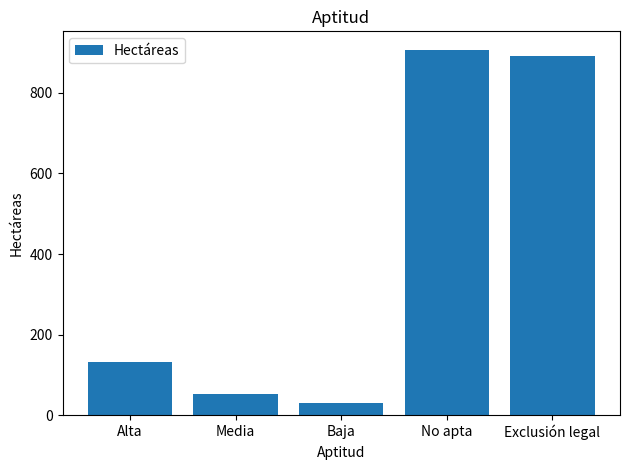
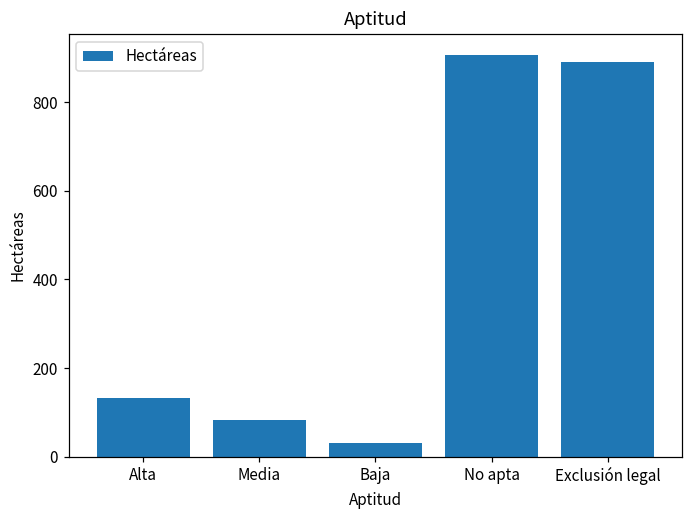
Media: 50 -> 80
